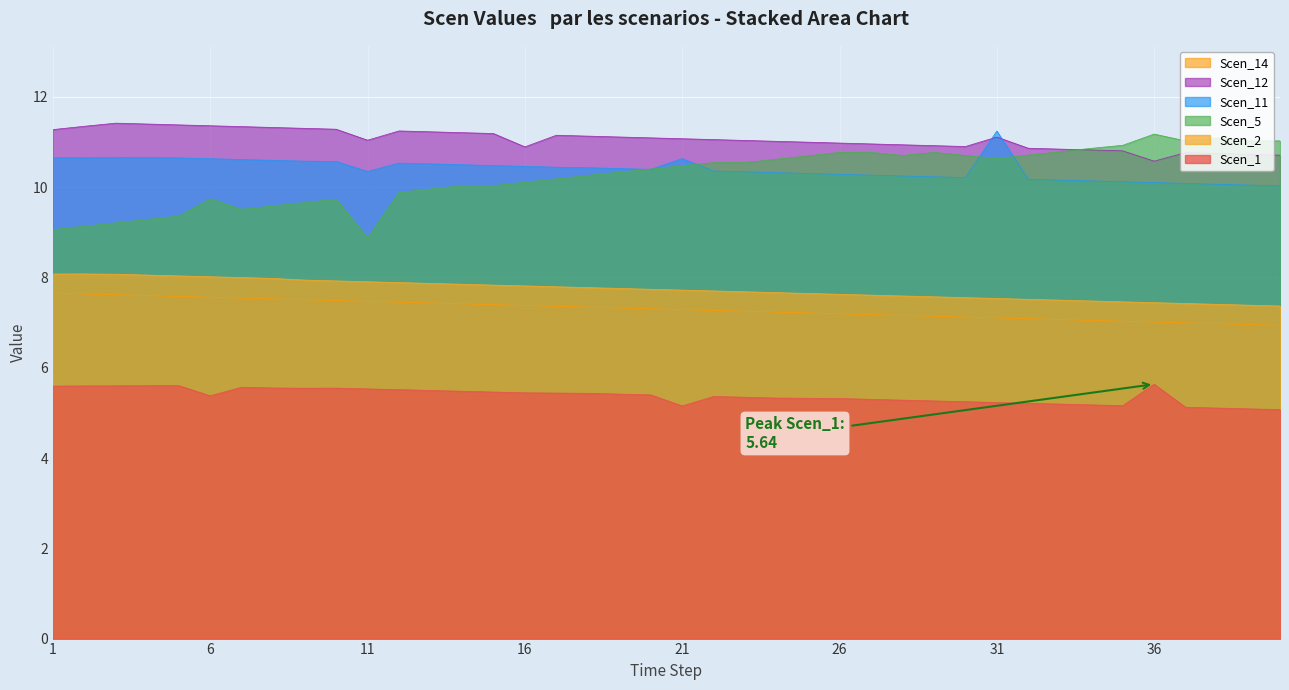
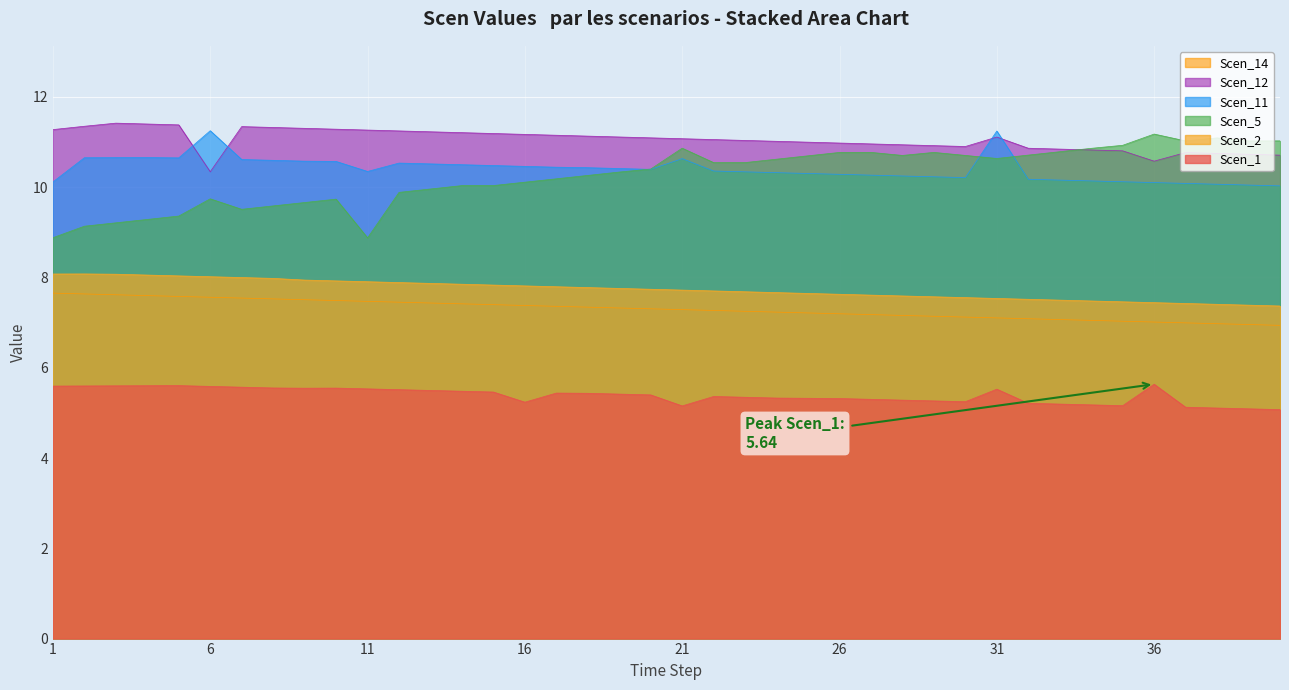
Scen_11, 1: 10.7 -> 10.1
Scen_5, 1: 9.1 -> 8.9
Scen_12, 6: 11.4 -> 10.3
Scen_11, 6: 10.6 -> 11.3
Scen_1, 6: 5.4 -> 5.6
Scen_12, 11: 11.0 -> 11.3
Scen_12, 16: 10.9 -> 11.2
Scen_1, 16: 5.4 -> 5.2
Scen_5, 21: 10.5 -> 10.9
Scen_1, 31: 5.2 -> 5.5
